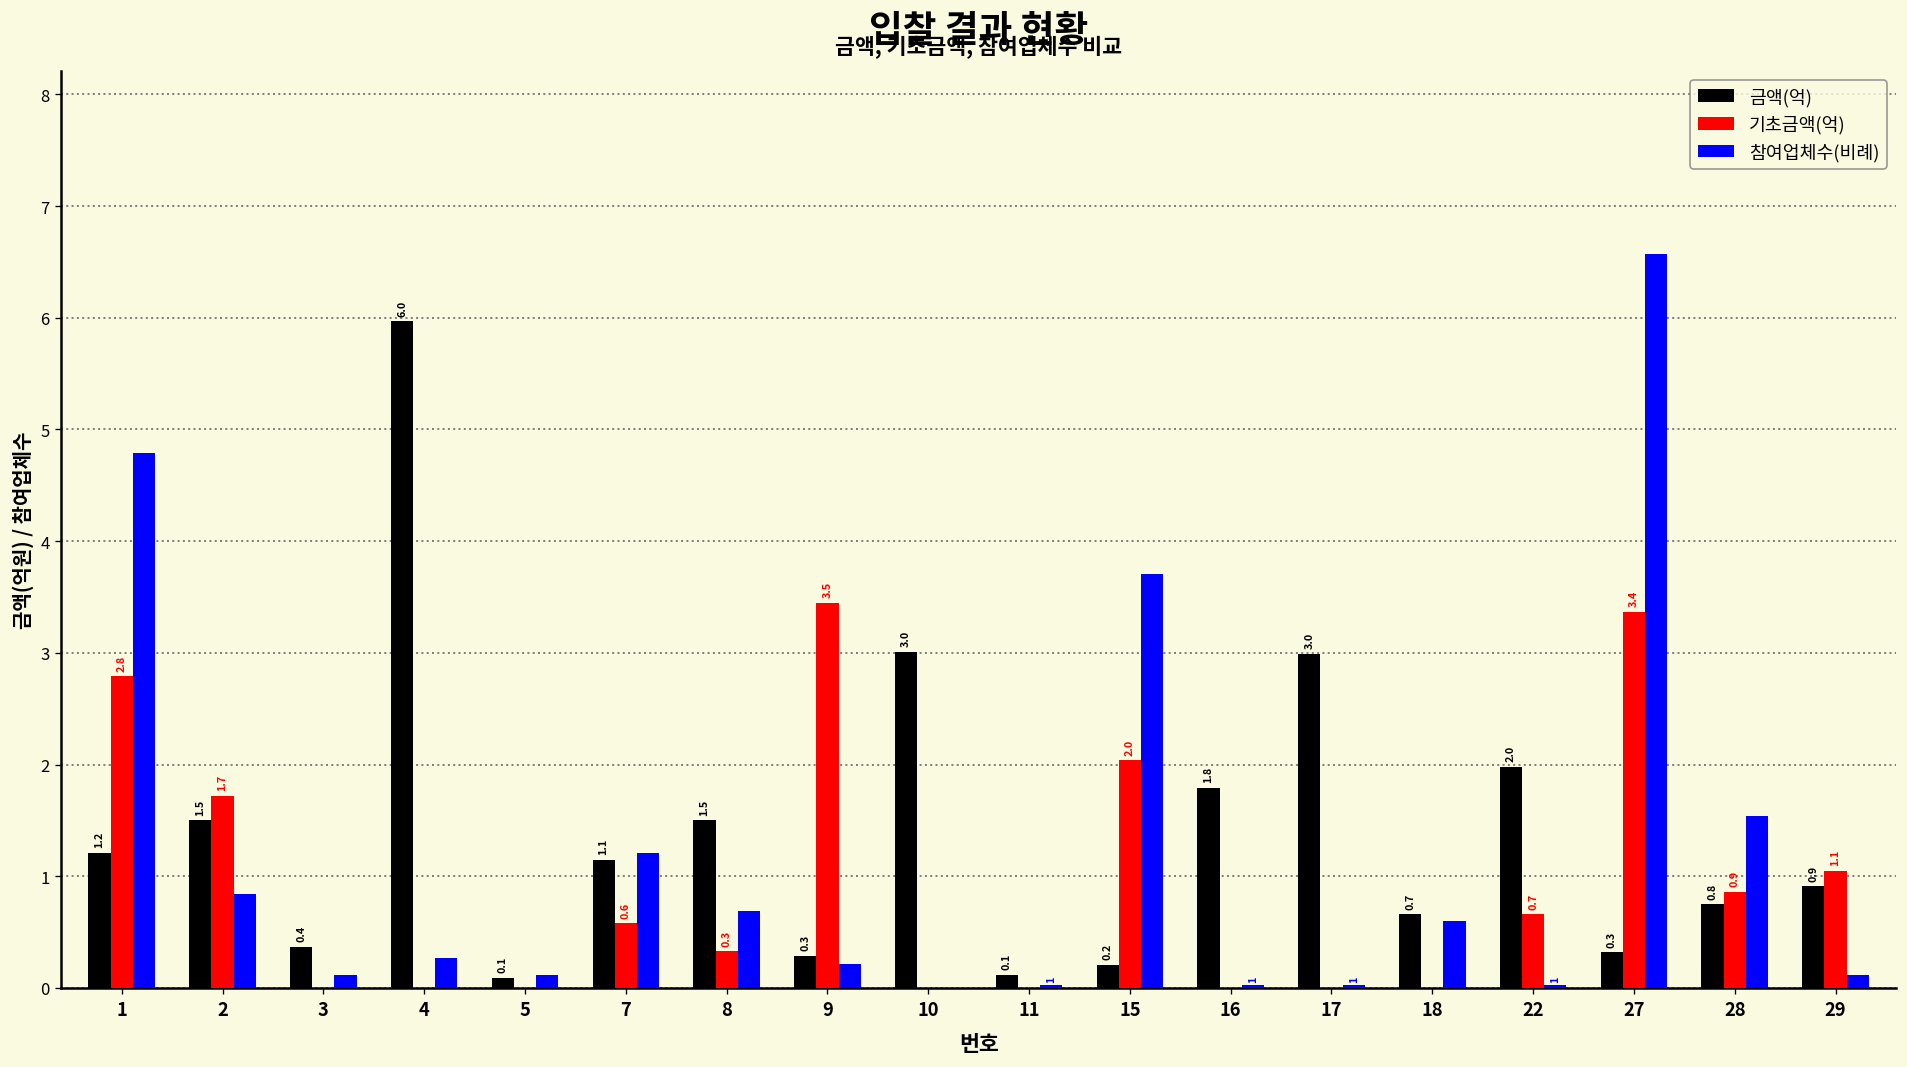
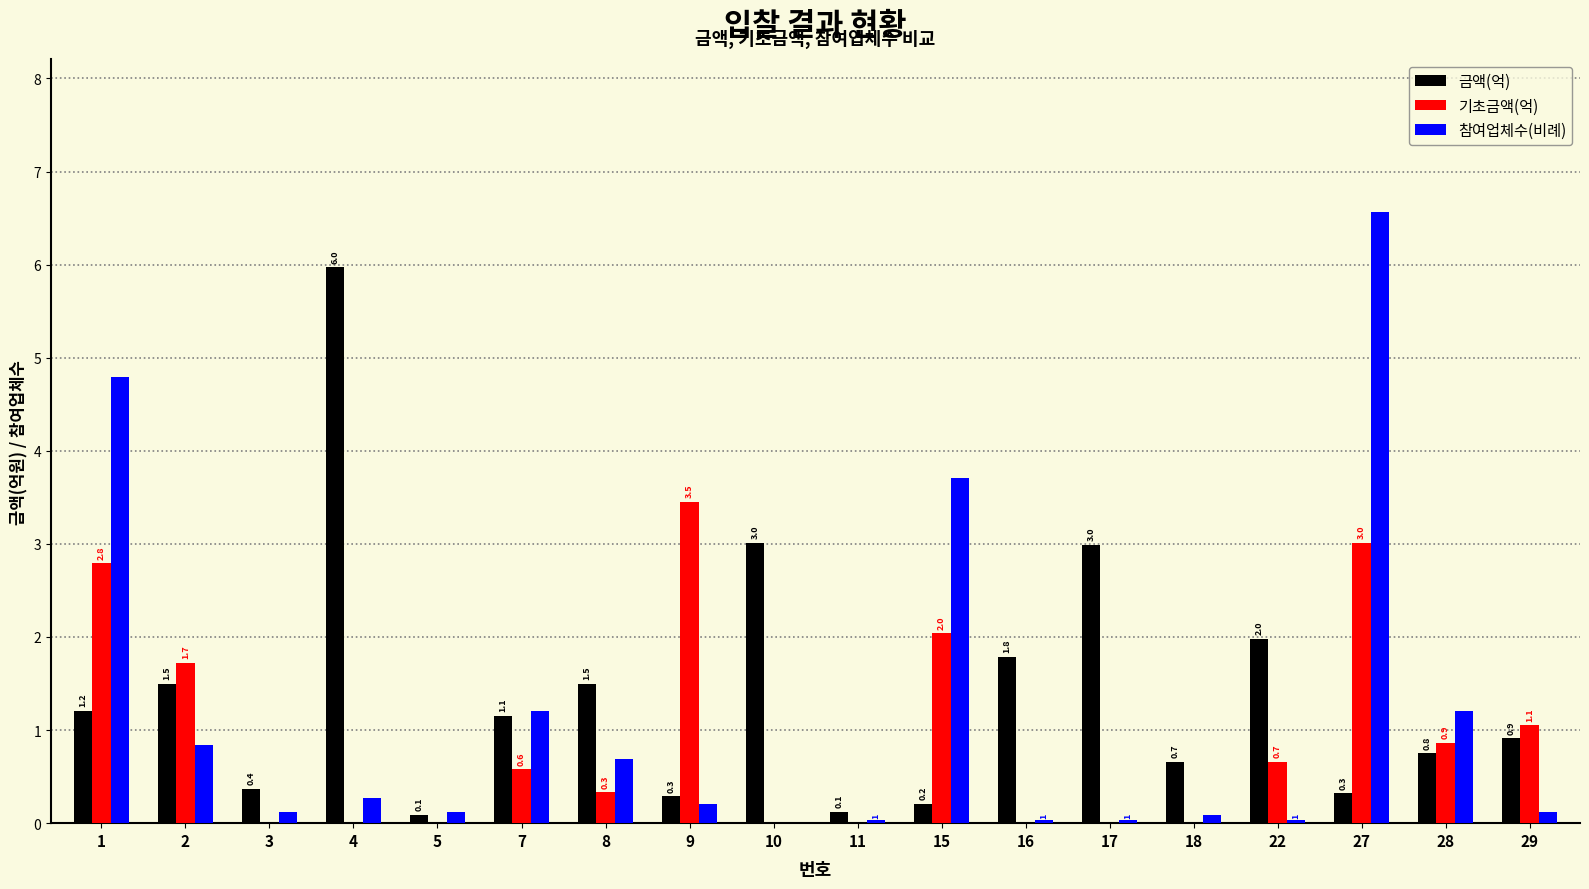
참여업체수(비례), 18: 0.6 -> 0.1
기초금액(억), 27: 3.4 -> 3.0
참여업체수(비례), 28: 1.5 -> 1.2
